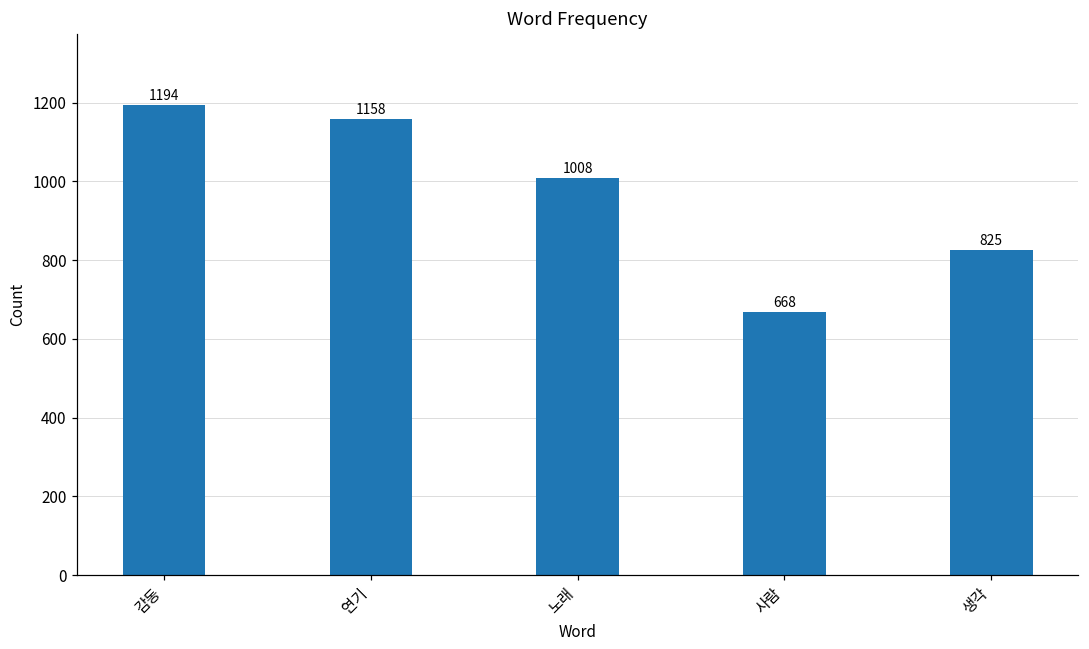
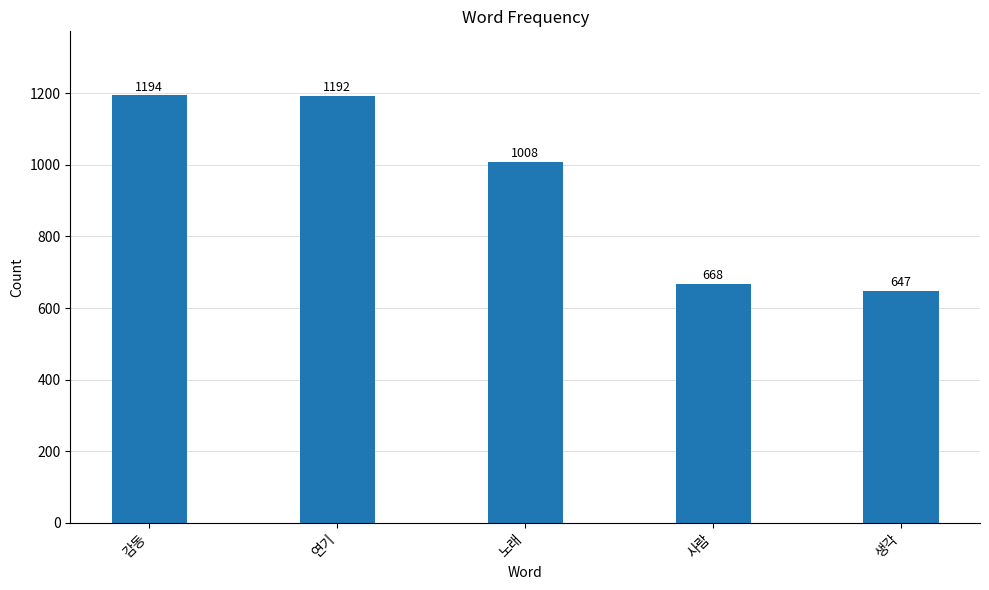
연기: 1158 -> 1192
생각: 825 -> 647
